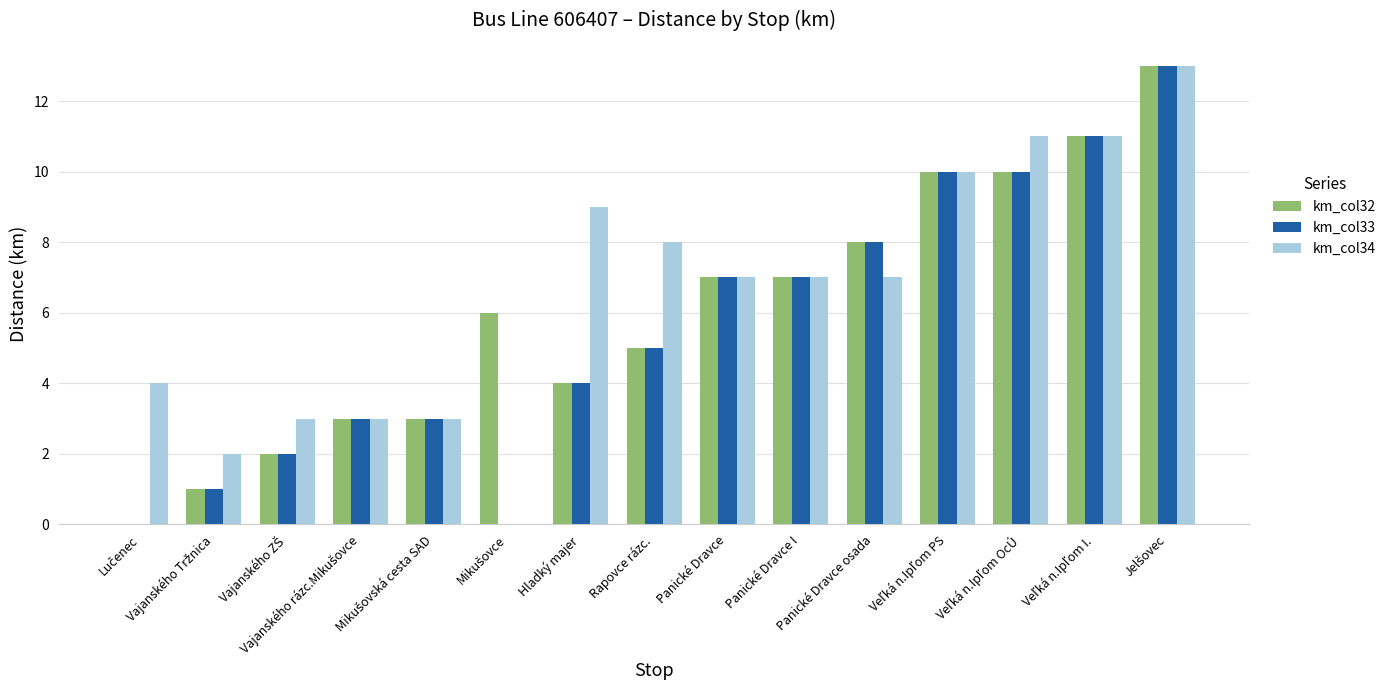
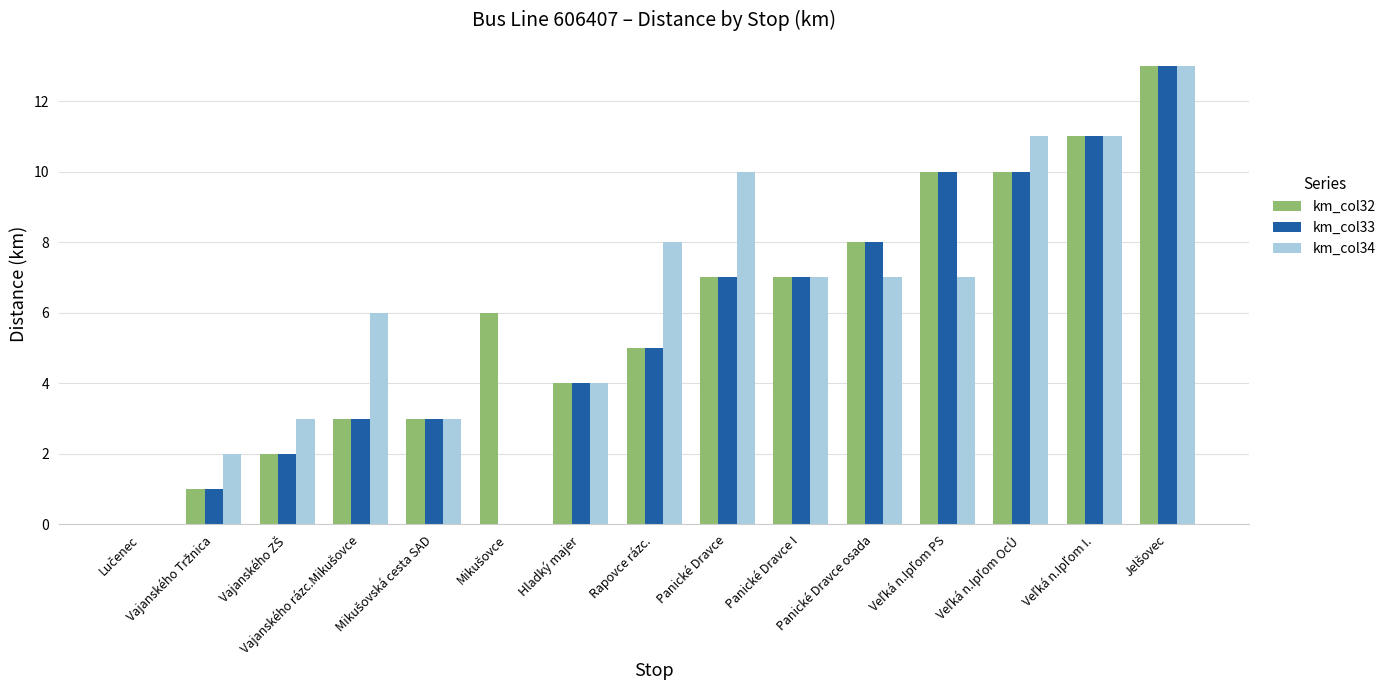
km_col34, Lučenec: 4 -> 0
km_col34, Vajanského rázc.Mikušovce: 3 -> 6
km_col34, Hladký majer: 9 -> 4
km_col34, Panické Dravce: 7 -> 10
km_col34, Veľká n.Ipľom PS: 10 -> 7
